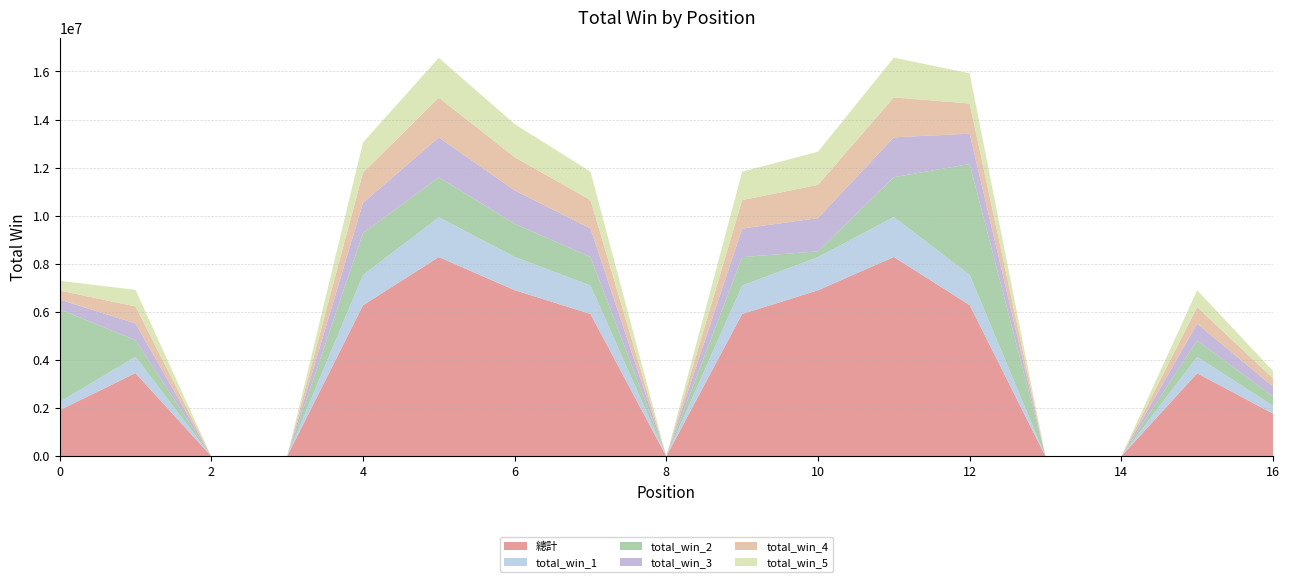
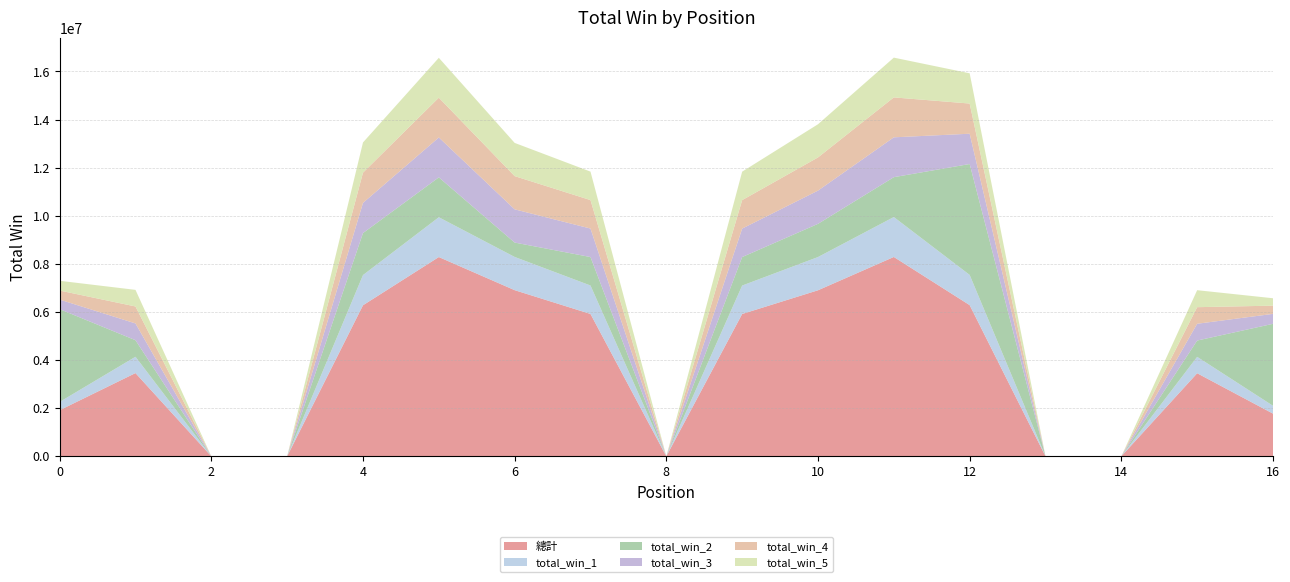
total_win_2, 6: 1400000 -> 600000
total_win_2, 10: 200000 -> 1400000
total_win_2, 16: 400000 -> 3400000
